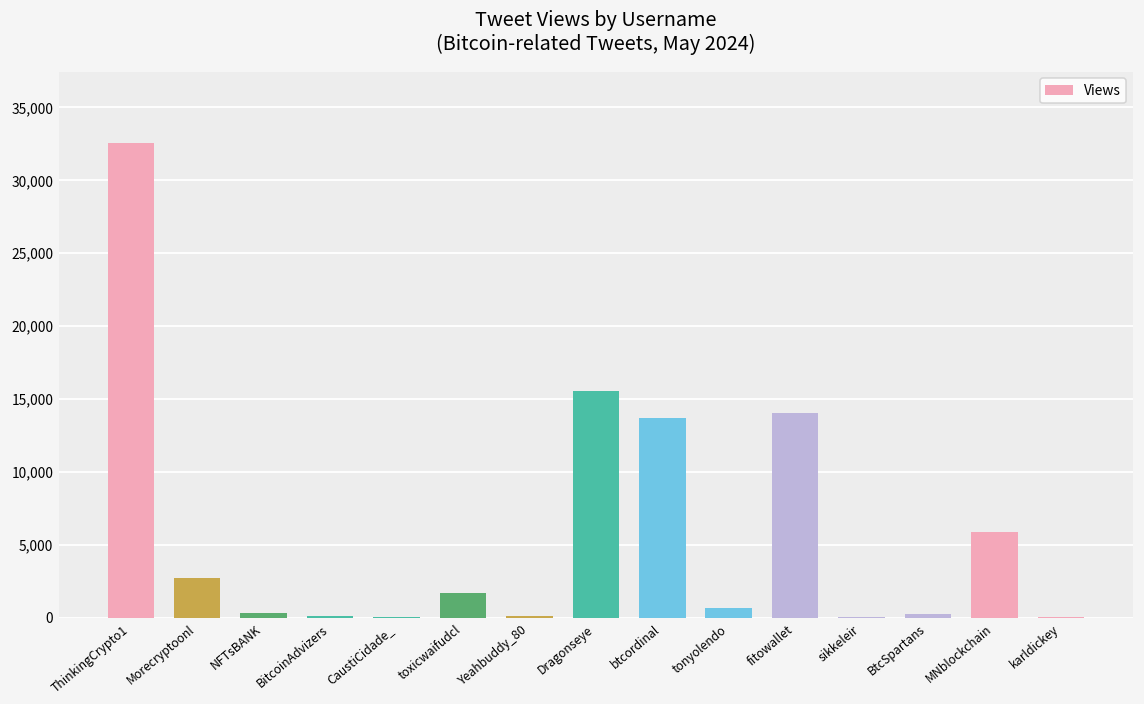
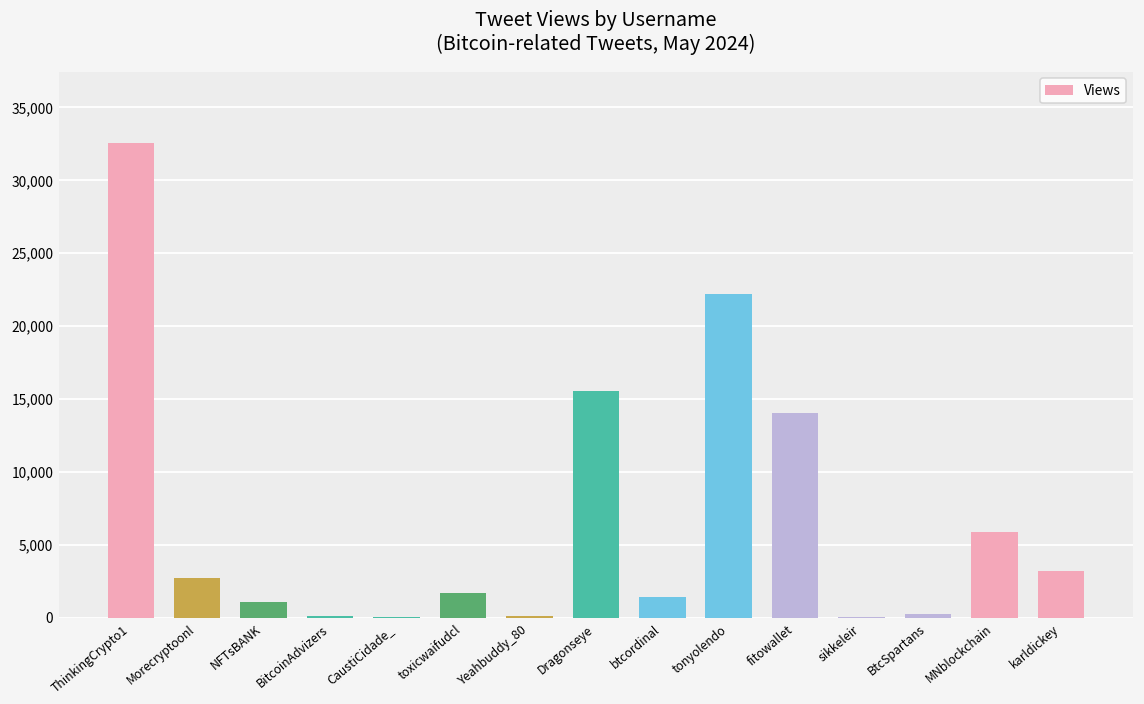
NFTsBANK: 300 -> 1,100
btcordinal: 13,700 -> 1,500
tonyolendo: 700 -> 22,200
karldickey: 0 -> 3,200
